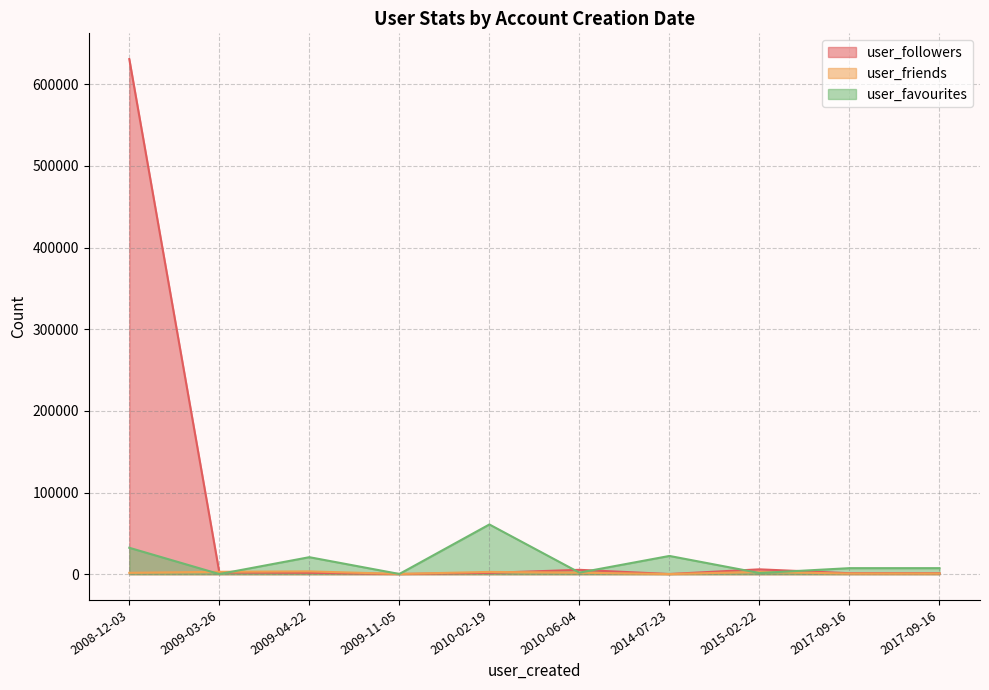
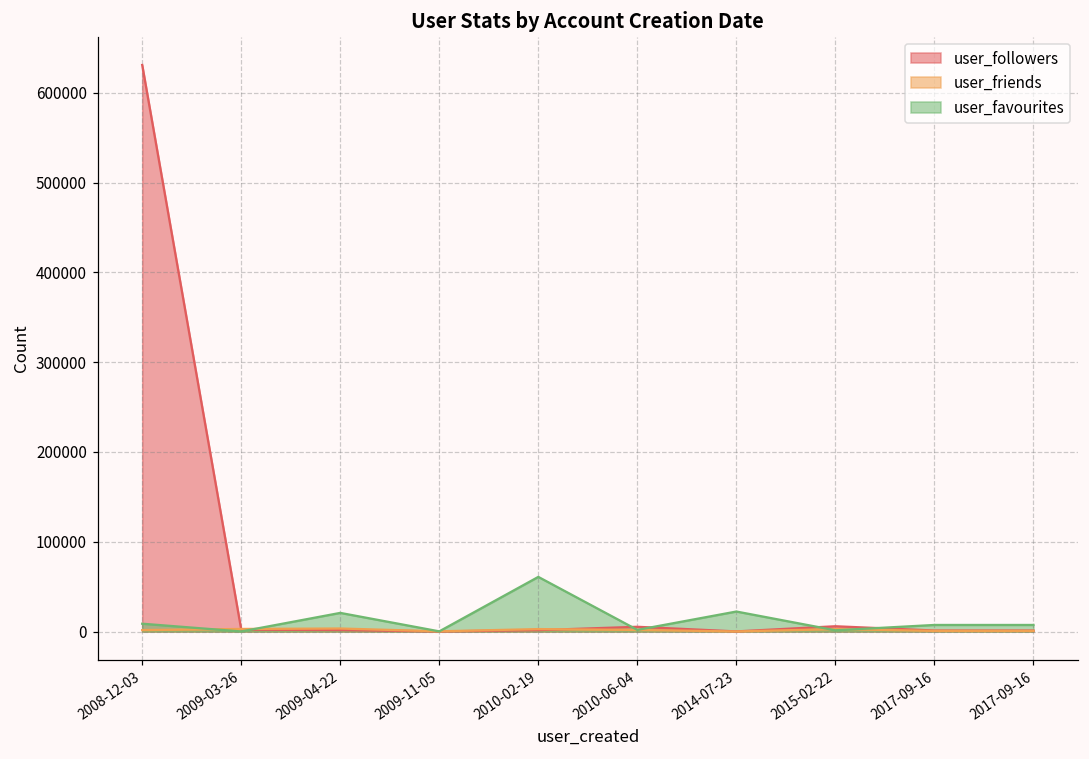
user_favourites, 2008-12-03: 30000 -> 10000
